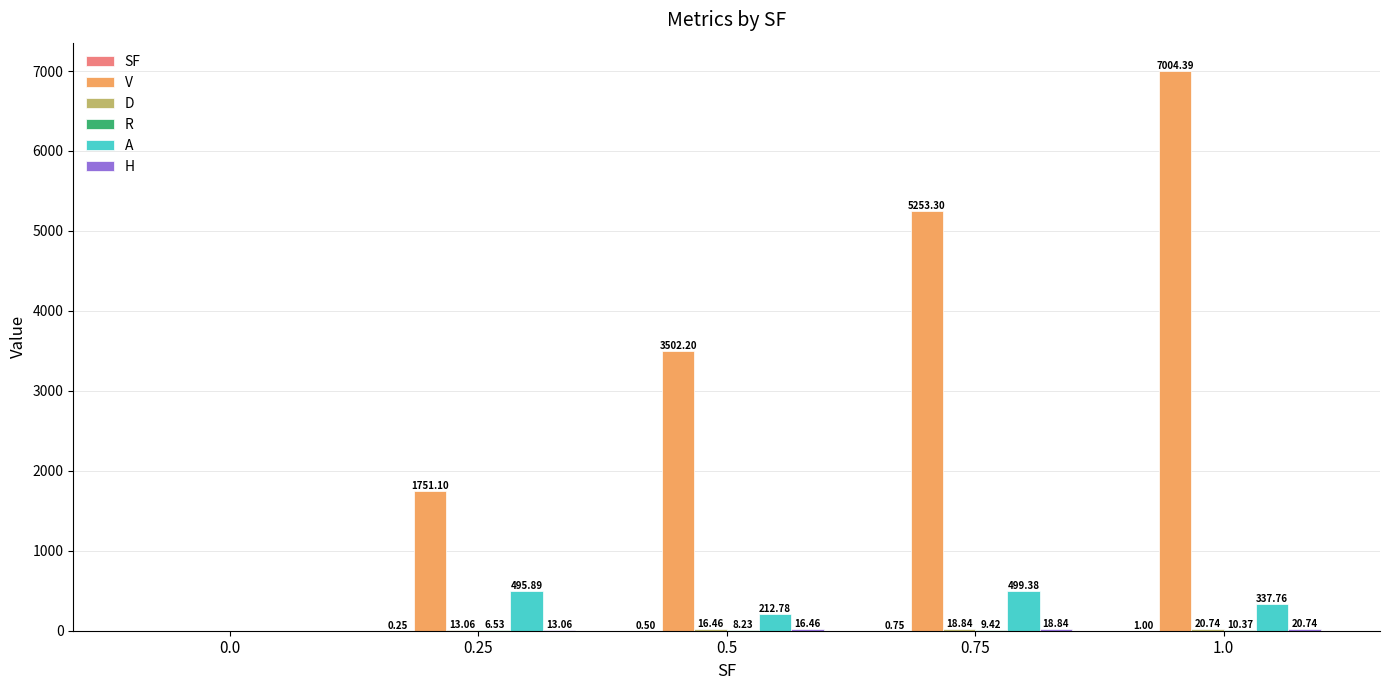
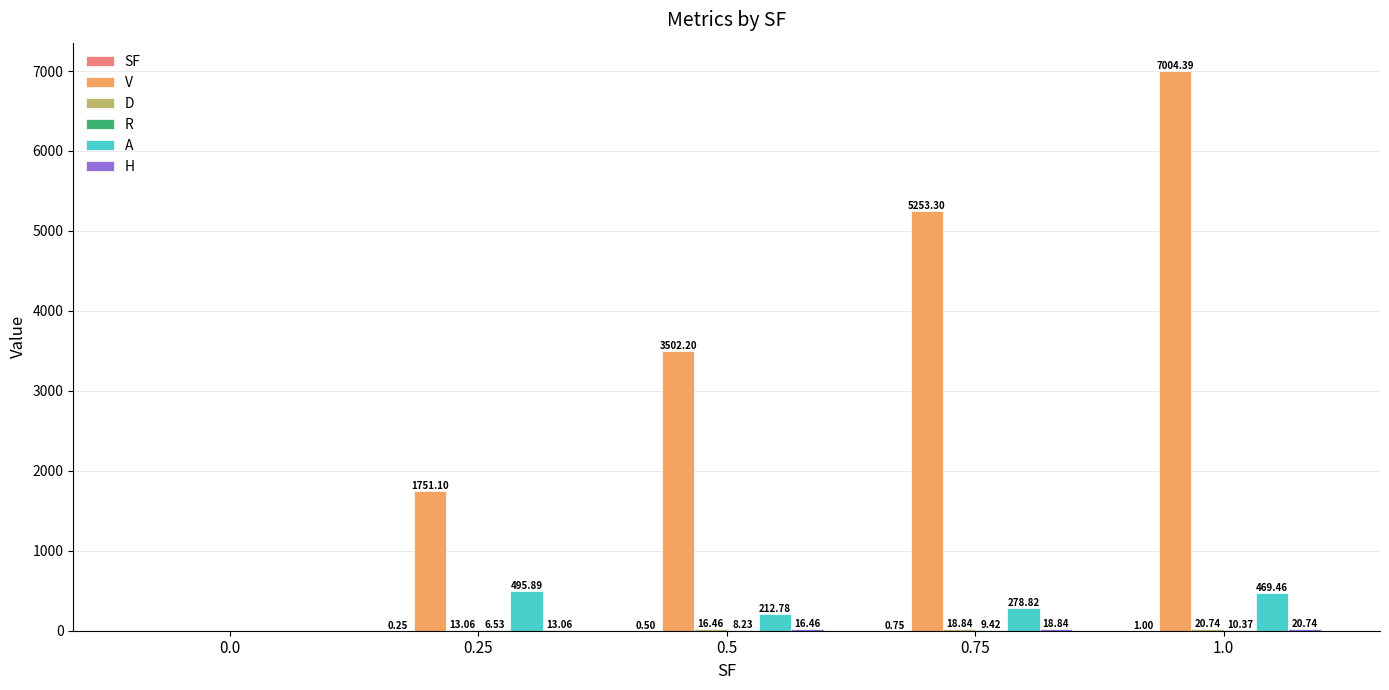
A, 0.75: 499.38 -> 278.82
A, 1.0: 337.76 -> 469.46
